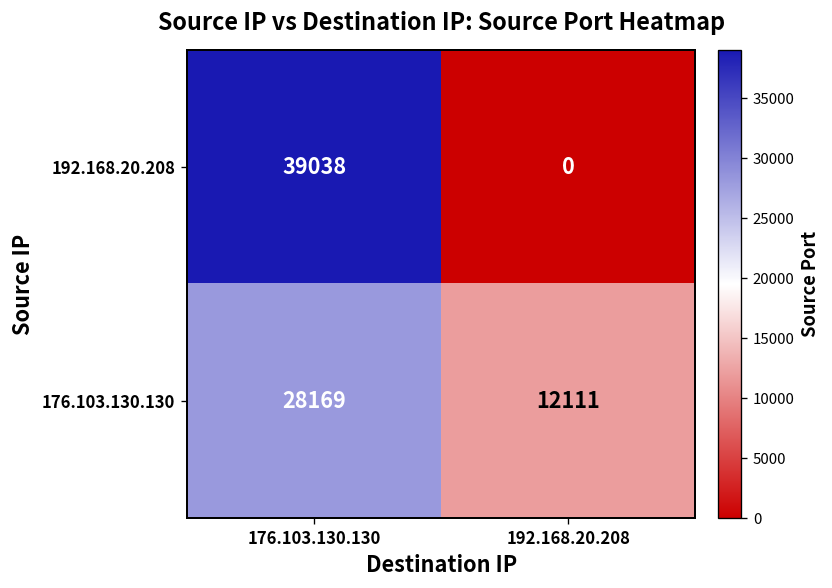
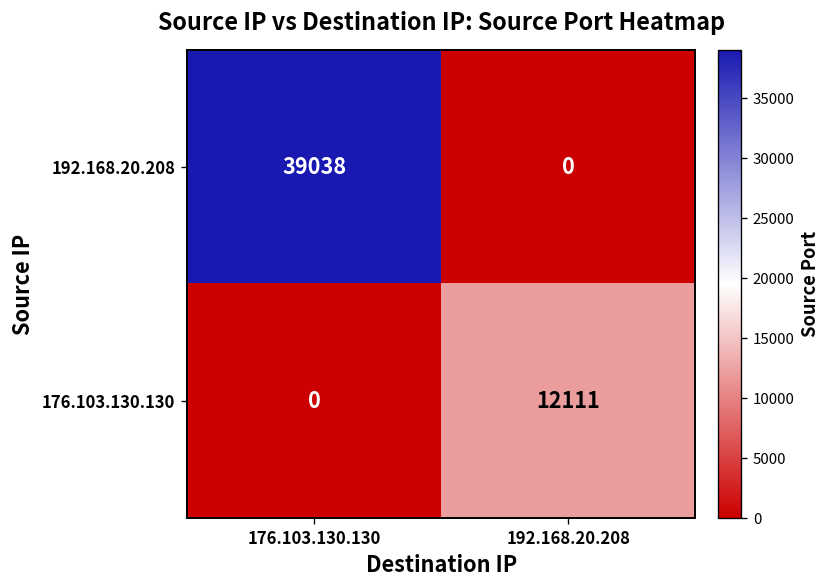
176.103.130.130, 176.103.130.130: 28169 -> 0
